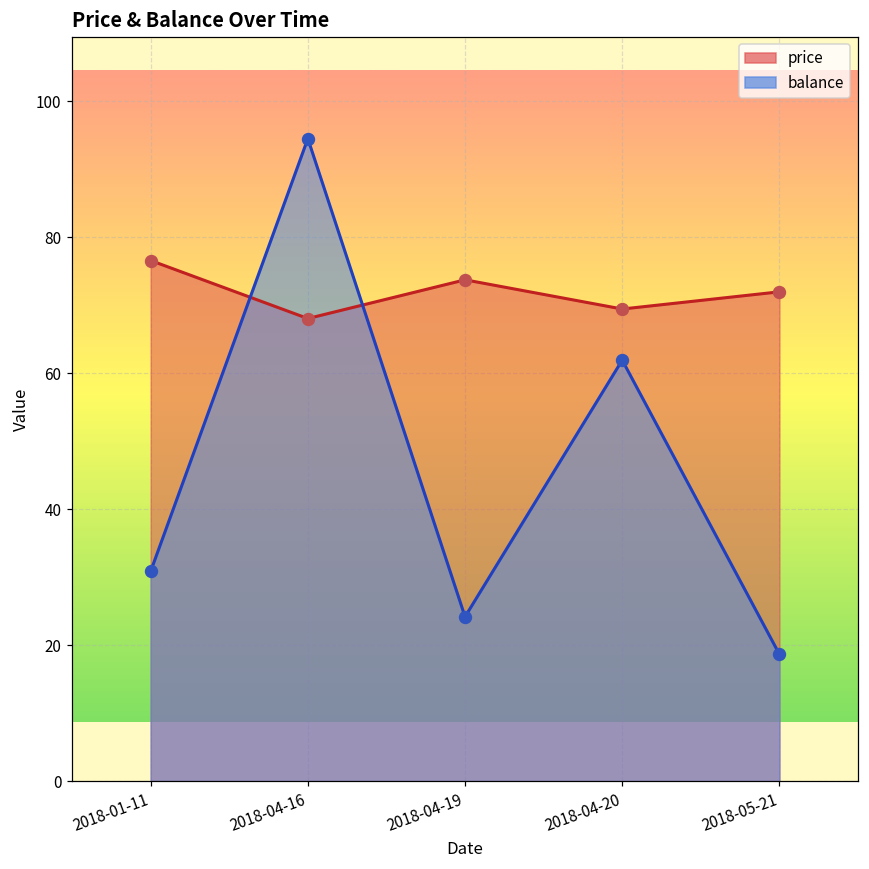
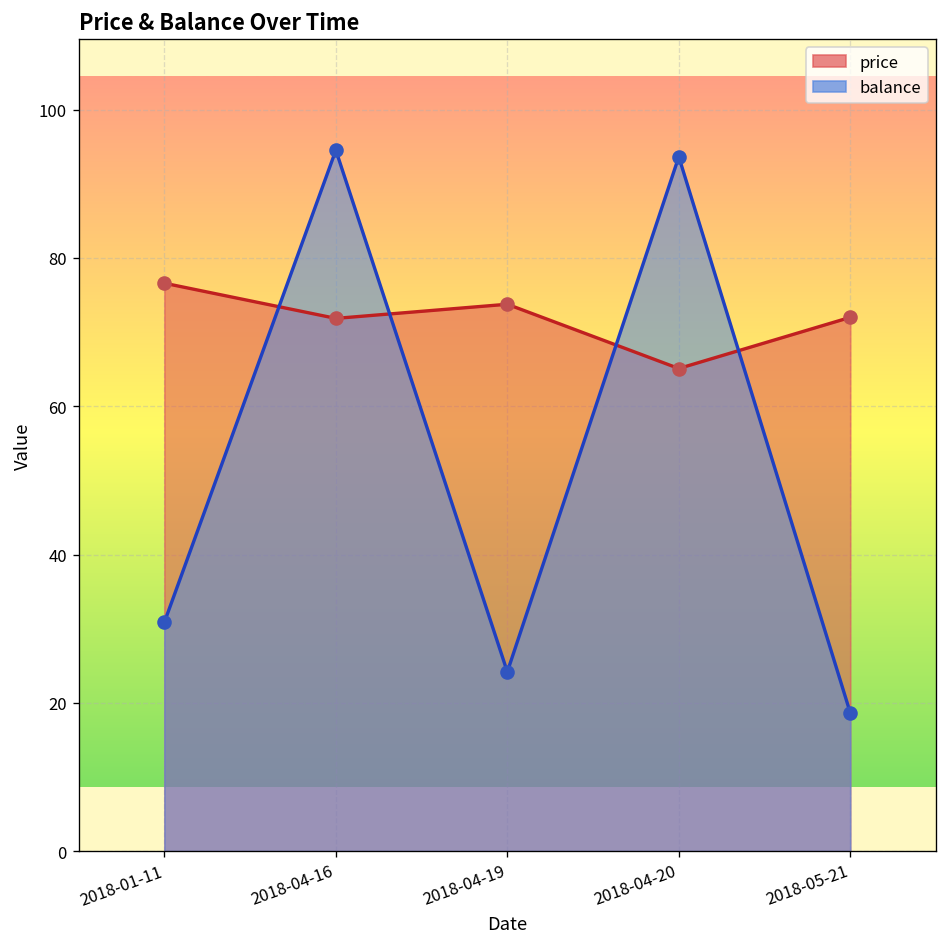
price, 2018-04-16: 68 -> 72
price, 2018-04-20: 69 -> 65
balance, 2018-04-20: 62 -> 94
